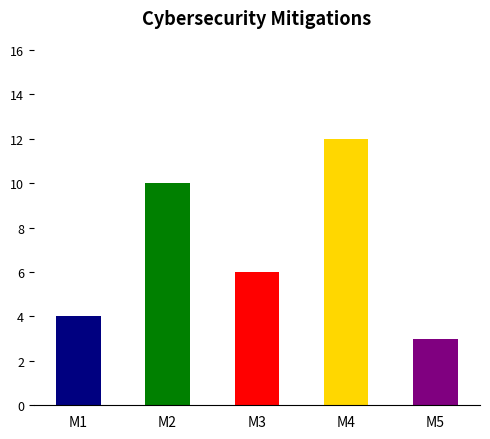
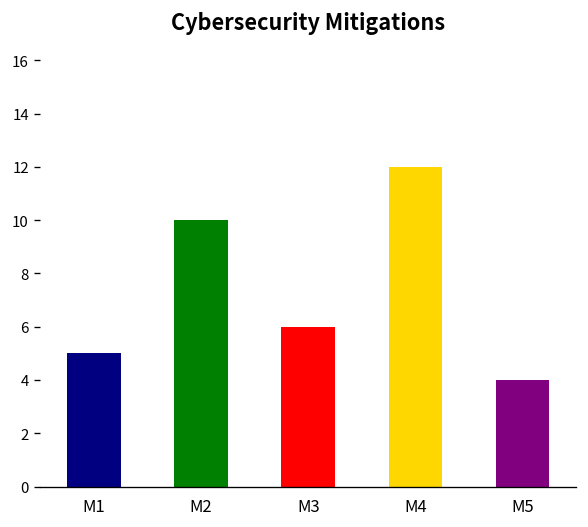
M1: 4 -> 5
M5: 3 -> 4
